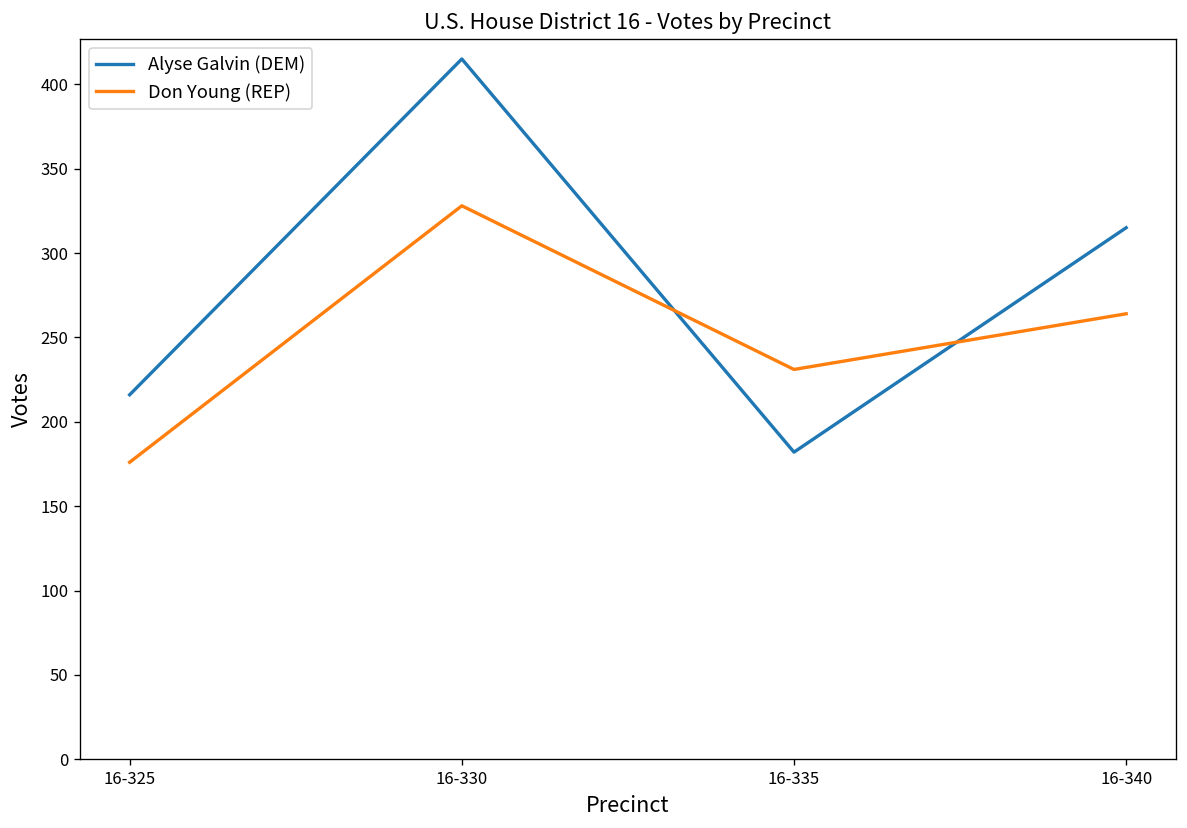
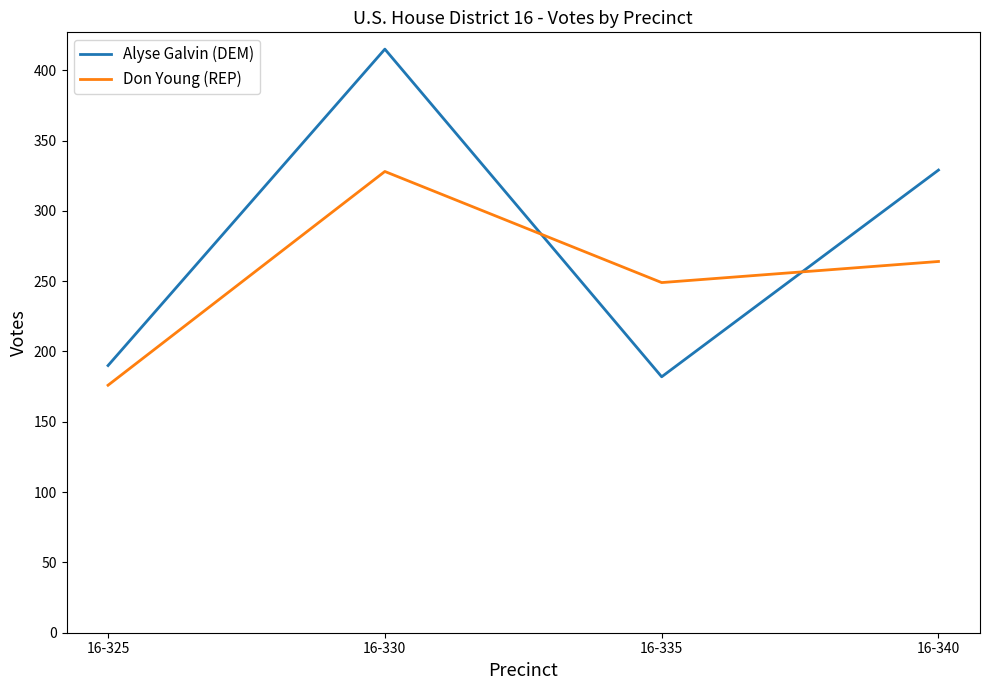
Alyse Galvin (DEM), 16-325: 216 -> 190
Don Young (REP), 16-335: 231 -> 249
Alyse Galvin (DEM), 16-340: 315 -> 329
